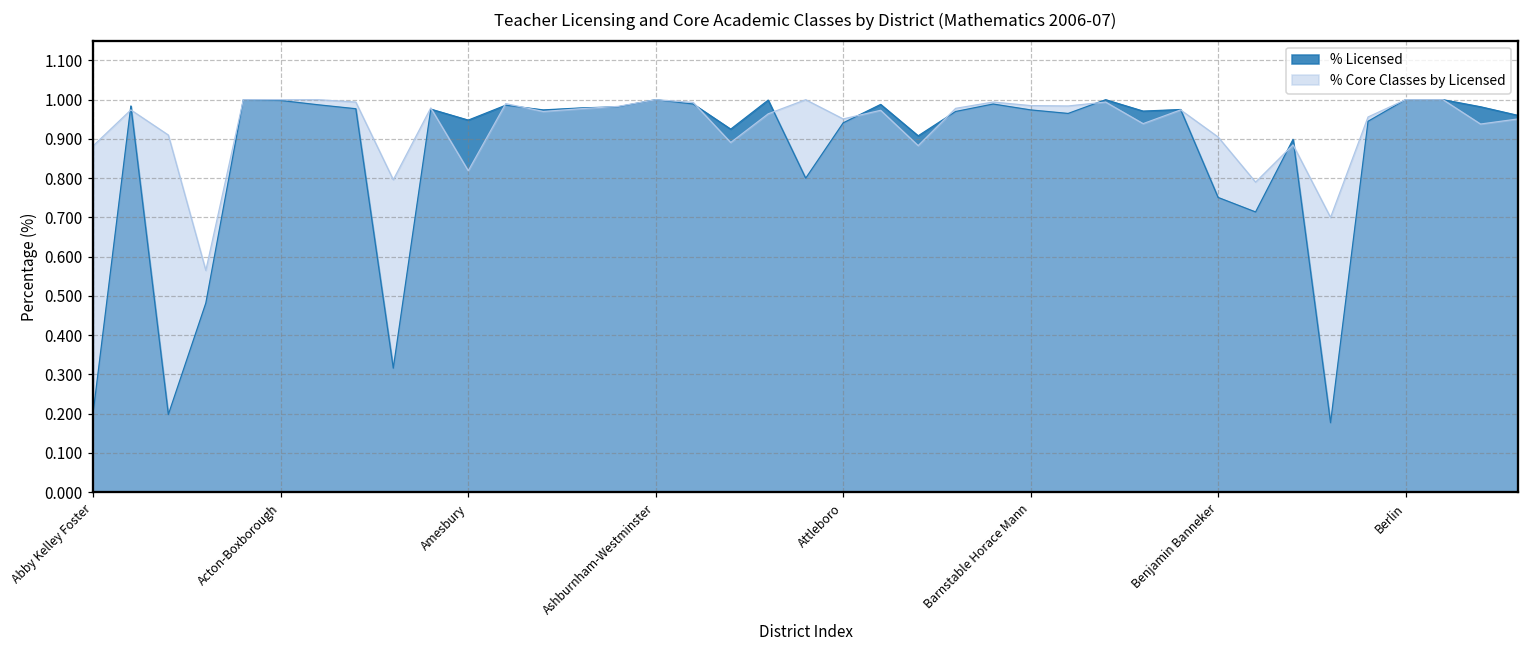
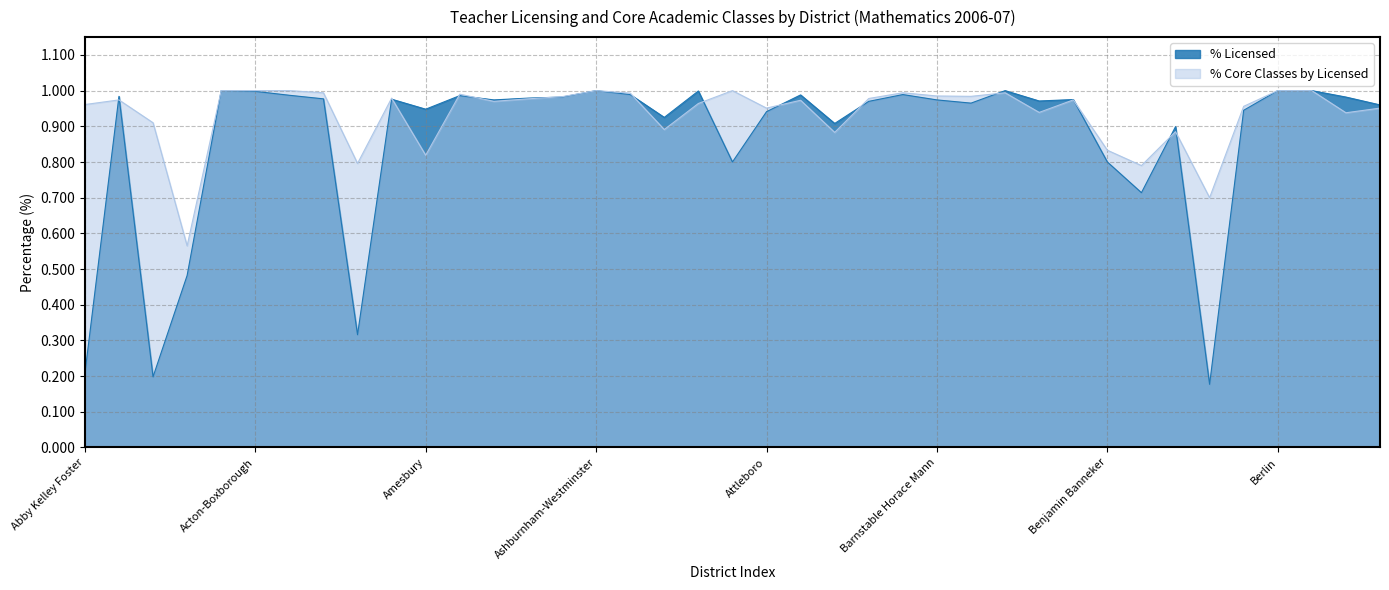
% Core Classes by Licensed, Abby Kelley Foster: 0.88 -> 0.96
% Licensed, Benjamin Banneker: 0.75 -> 0.80
% Core Classes by Licensed, Benjamin Banneker: 0.91 -> 0.83
